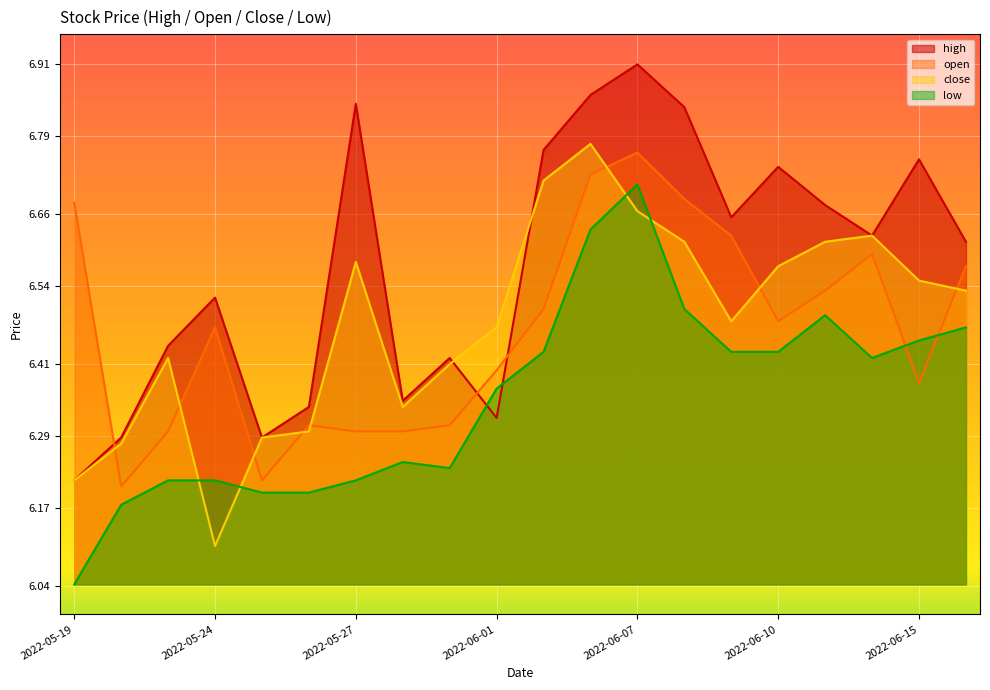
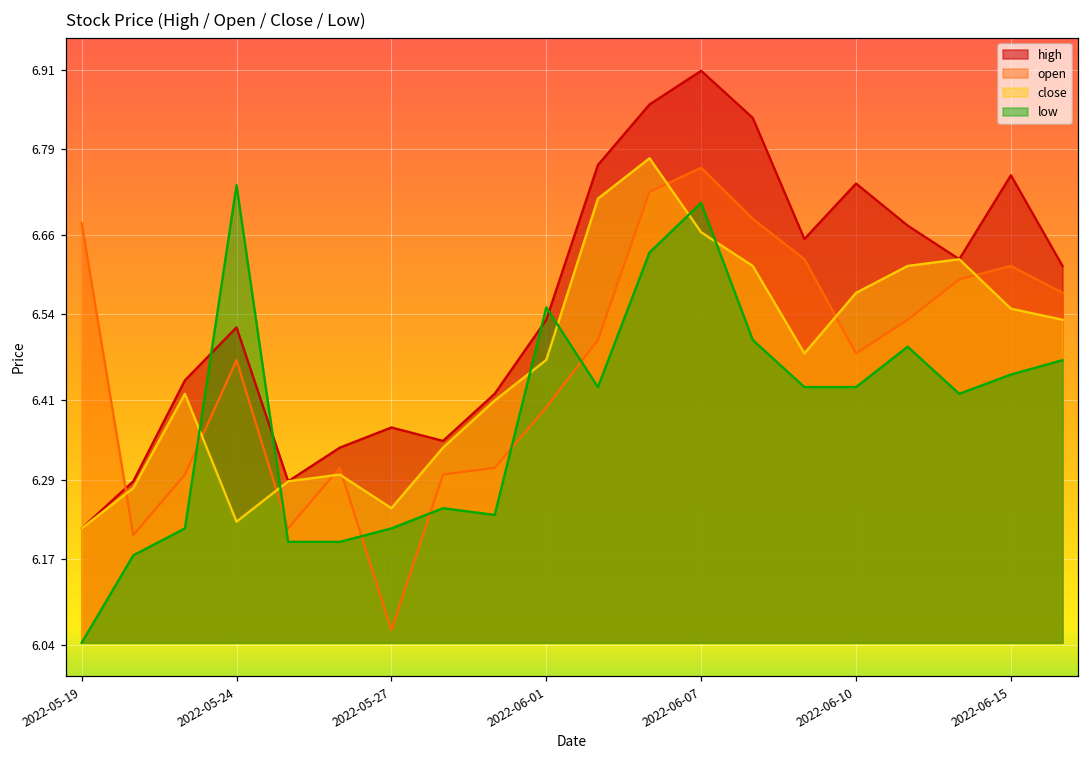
close, 2022-05-24: 6.11 -> 6.23
low, 2022-05-24: 6.22 -> 6.74
high, 2022-05-27: 6.84 -> 6.37
open, 2022-05-27: 6.30 -> 6.06
close, 2022-05-27: 6.58 -> 6.25
high, 2022-06-01: 6.32 -> 6.53
low, 2022-06-01: 6.37 -> 6.55
open, 2022-06-15: 6.38 -> 6.61
